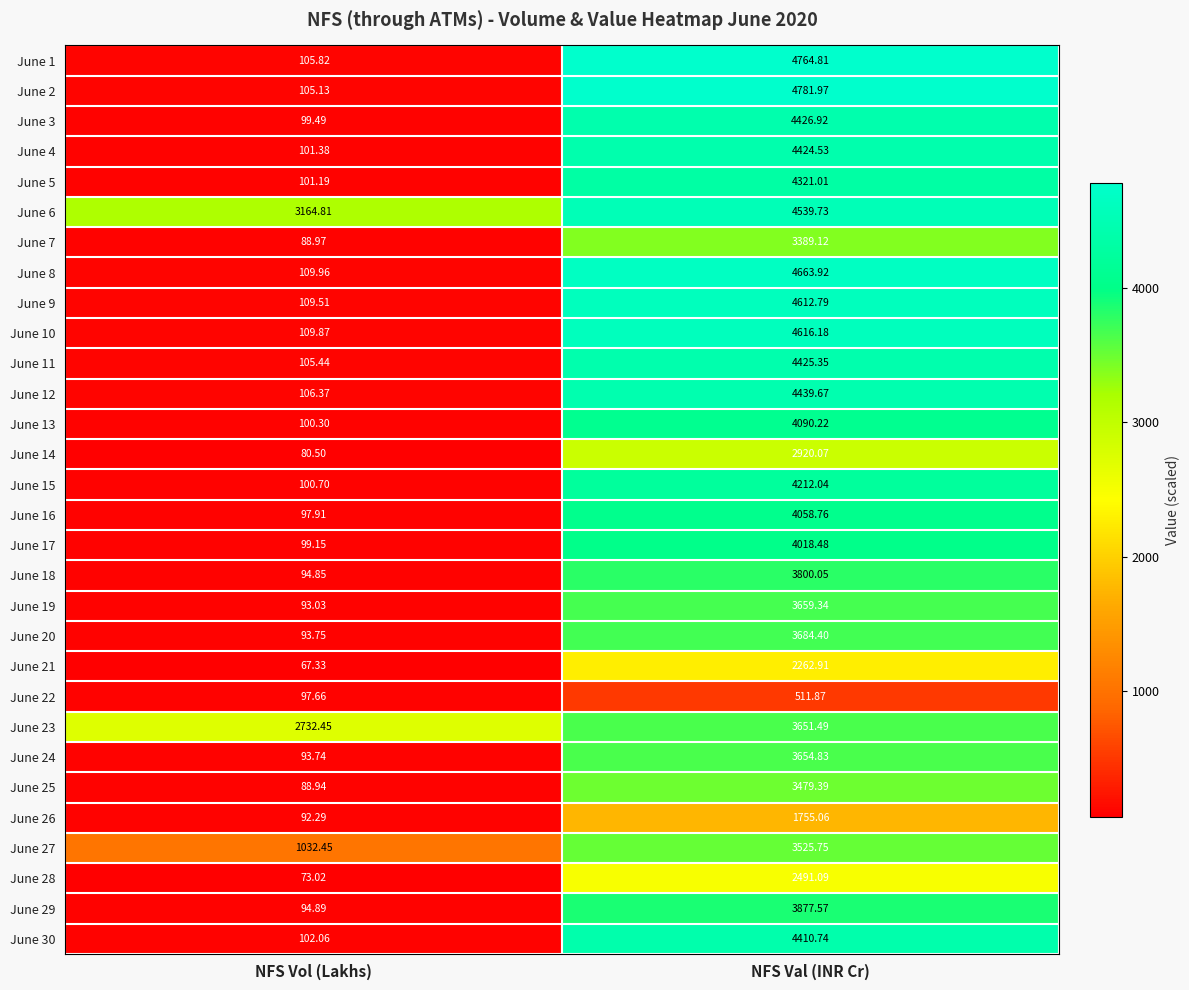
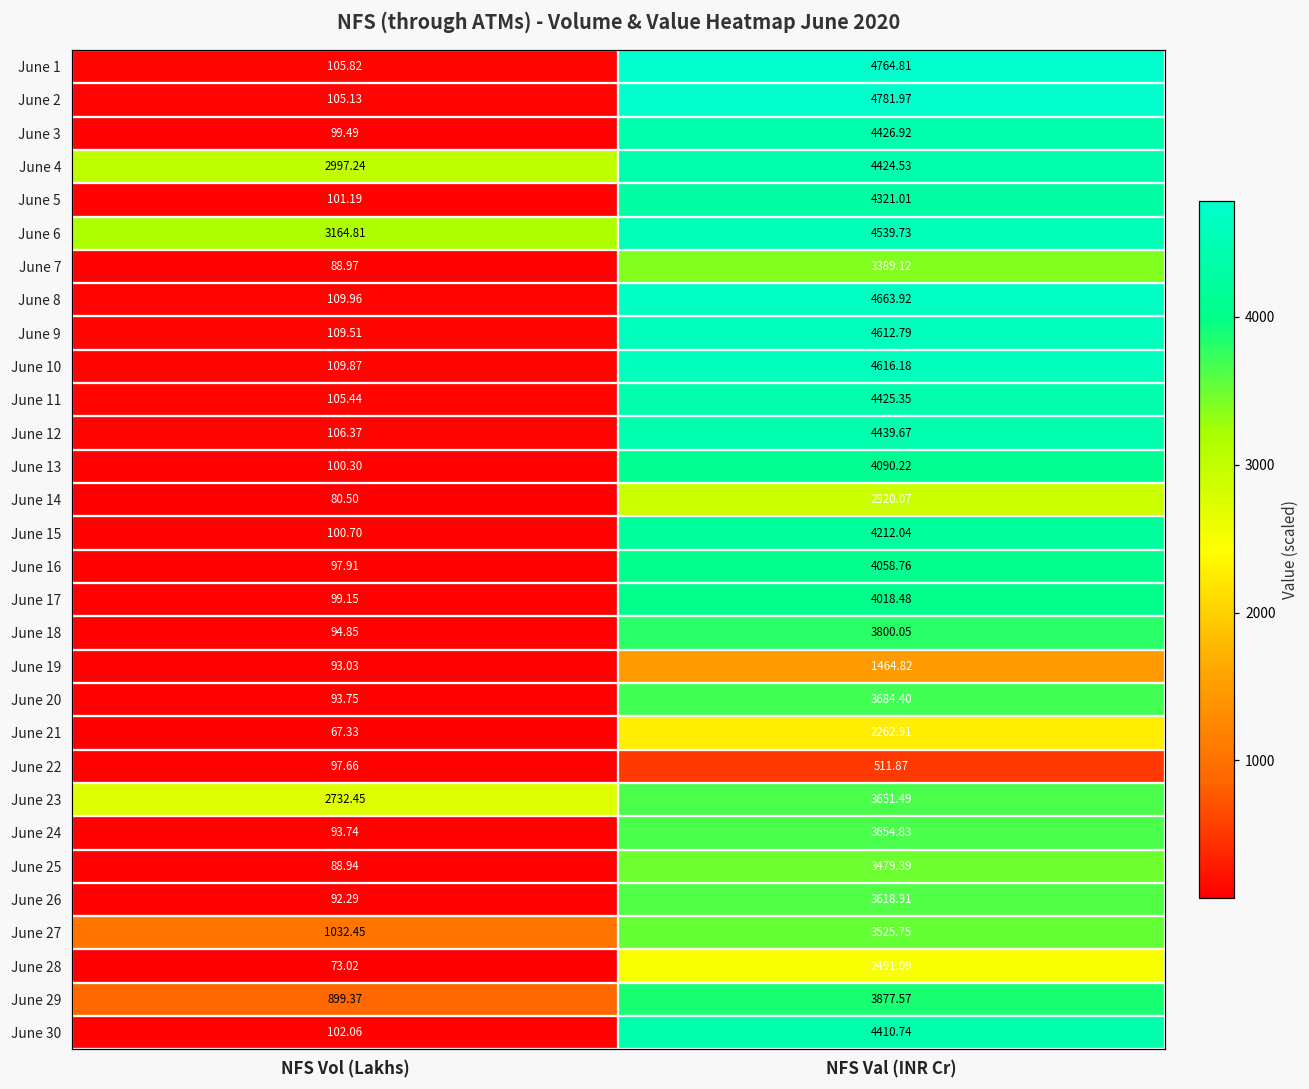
June 4, NFS Vol (Lakhs): 101.38 -> 2997.24
June 19, NFS Val (INR Cr): 3659.34 -> 1464.82
June 26, NFS Val (INR Cr): 1755.06 -> 3618.91
June 29, NFS Vol (Lakhs): 94.89 -> 899.37
